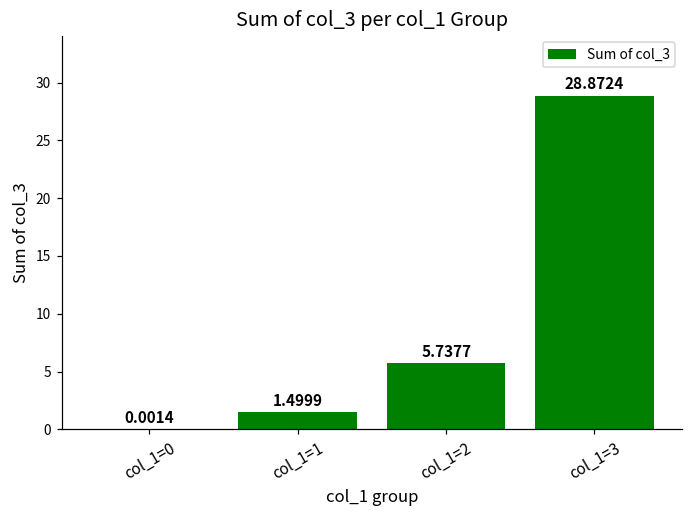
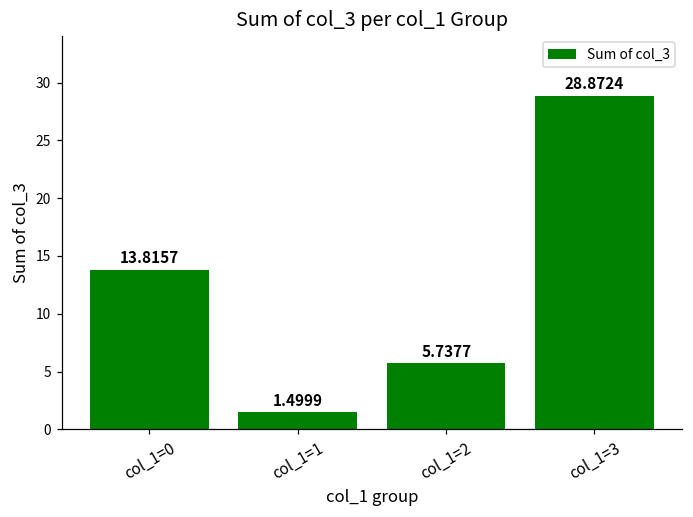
col_1=0: 0.0014 -> 13.8157
